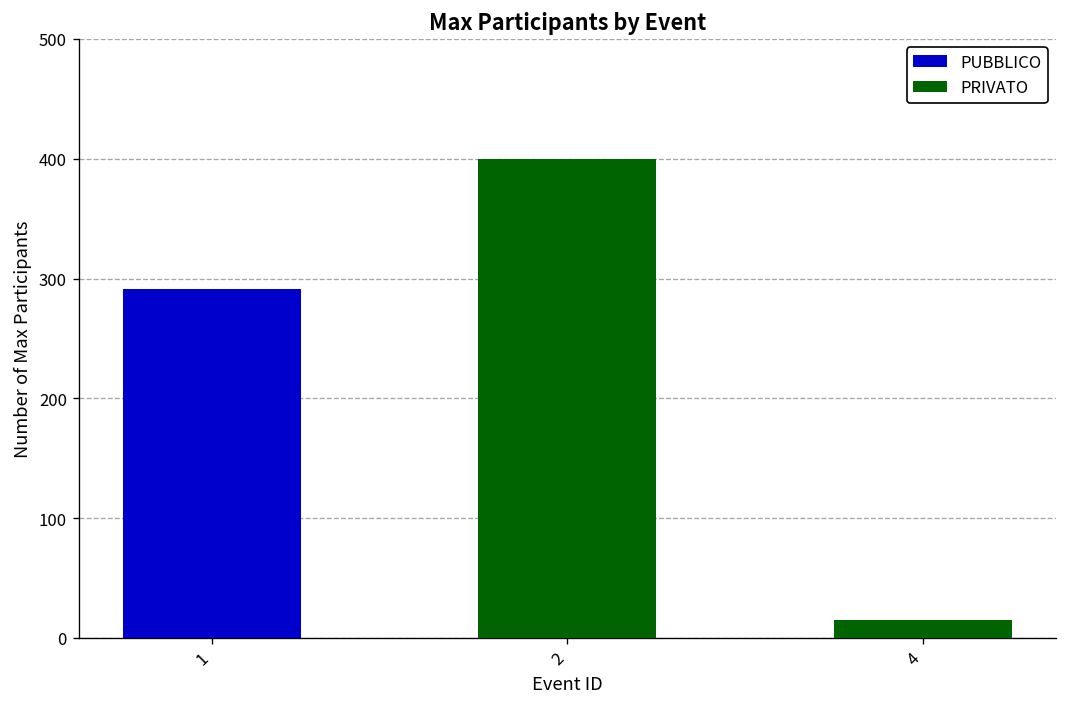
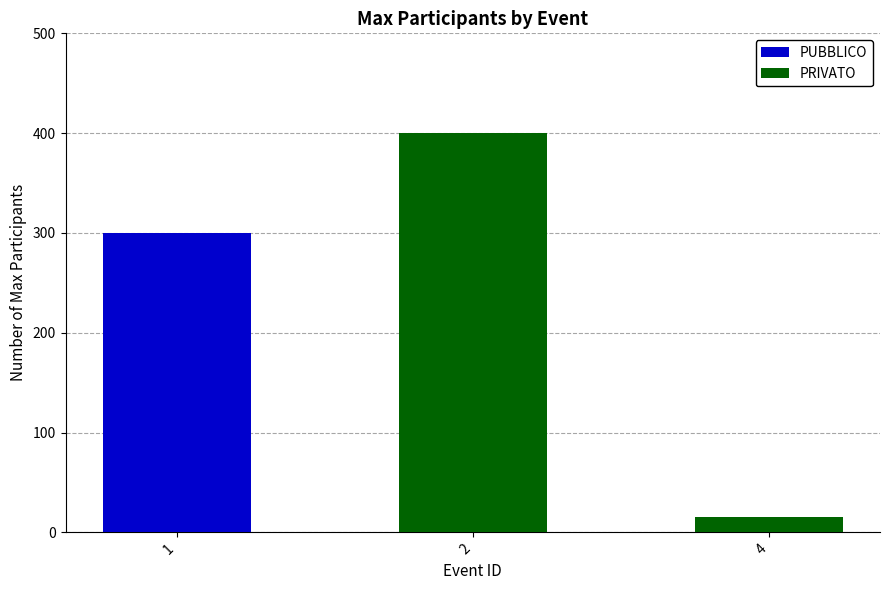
PUBBLICO, 1: 290 -> 300
